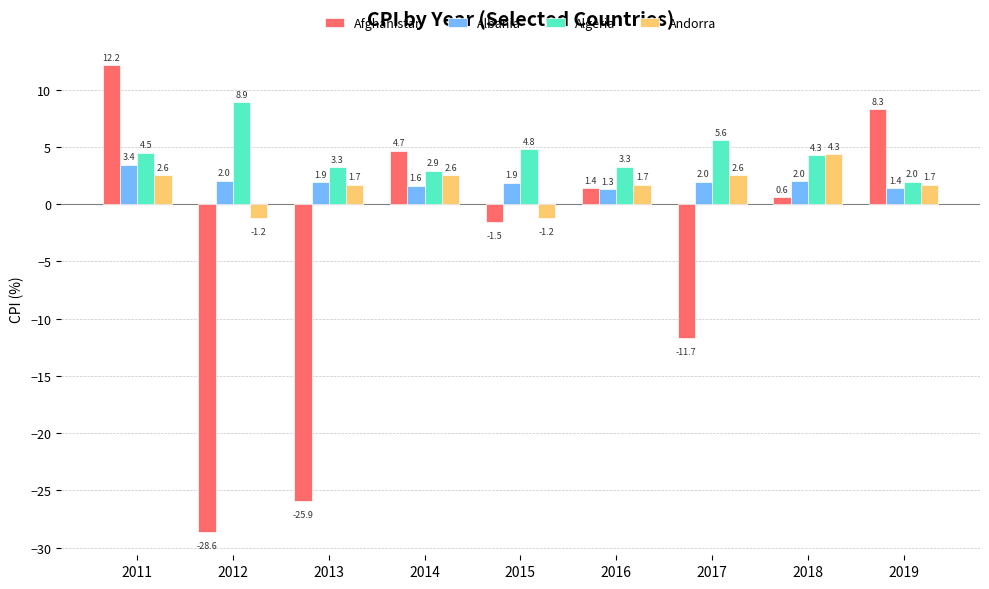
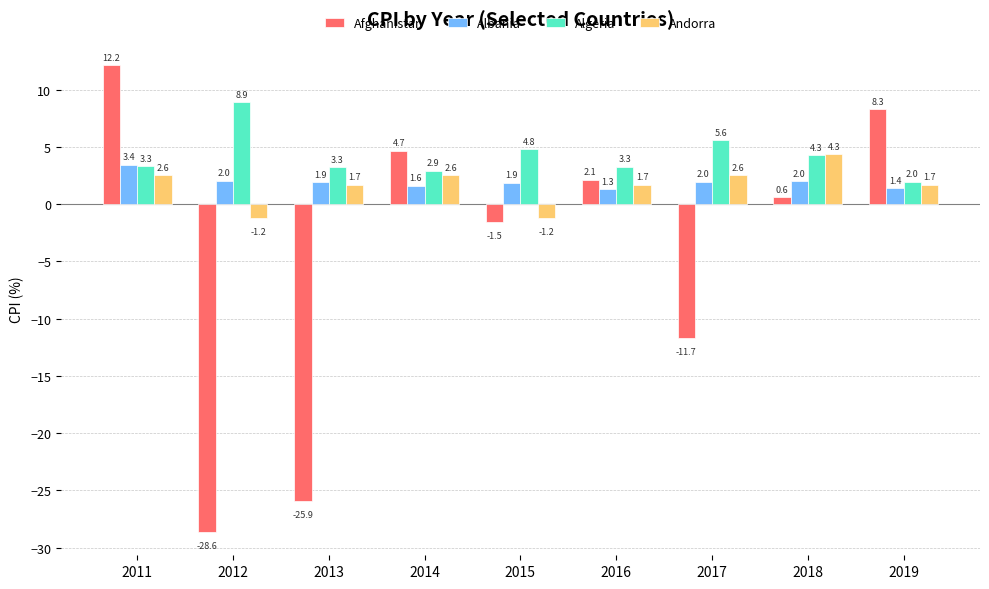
Algeria, 2011: 4.5 -> 3.3
Afghanistan, 2016: 1.4 -> 2.1
